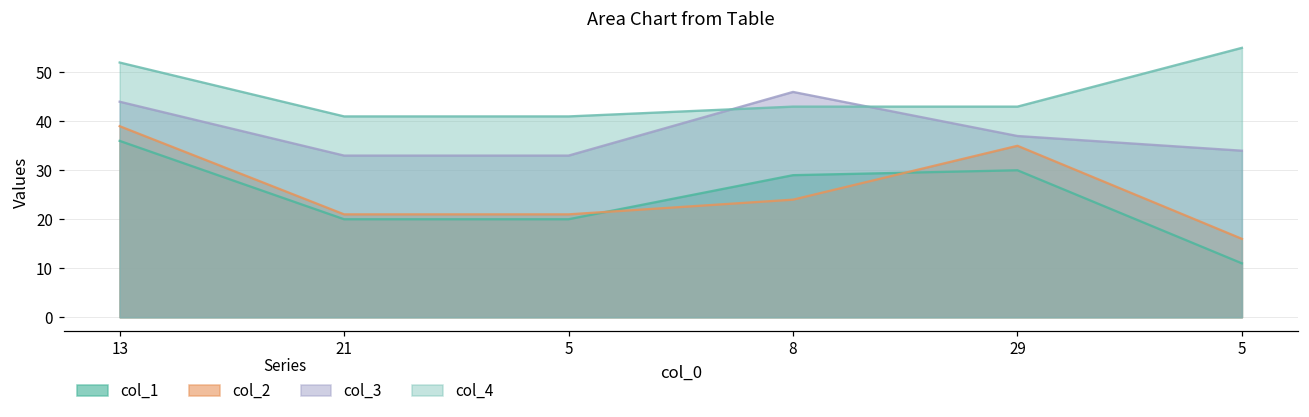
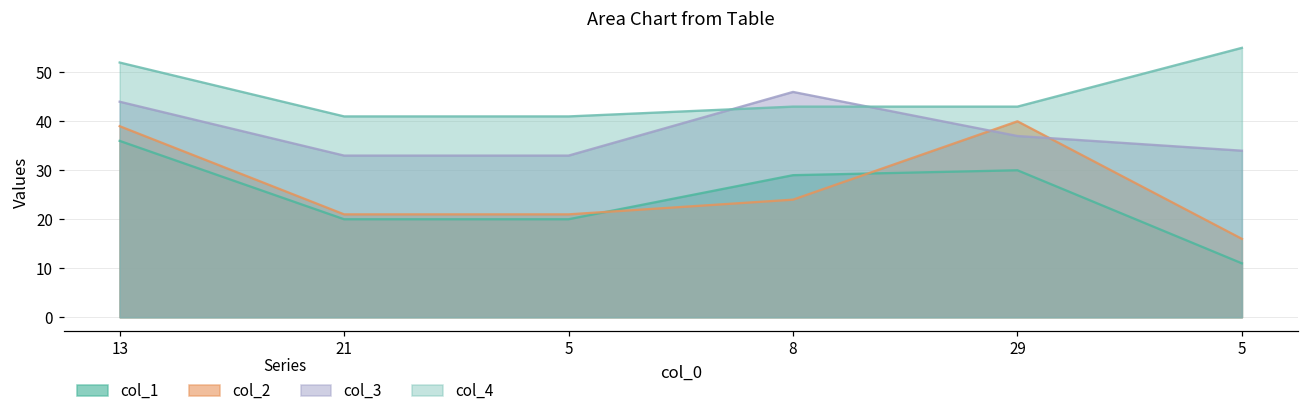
col_2, 29: 35 -> 40
